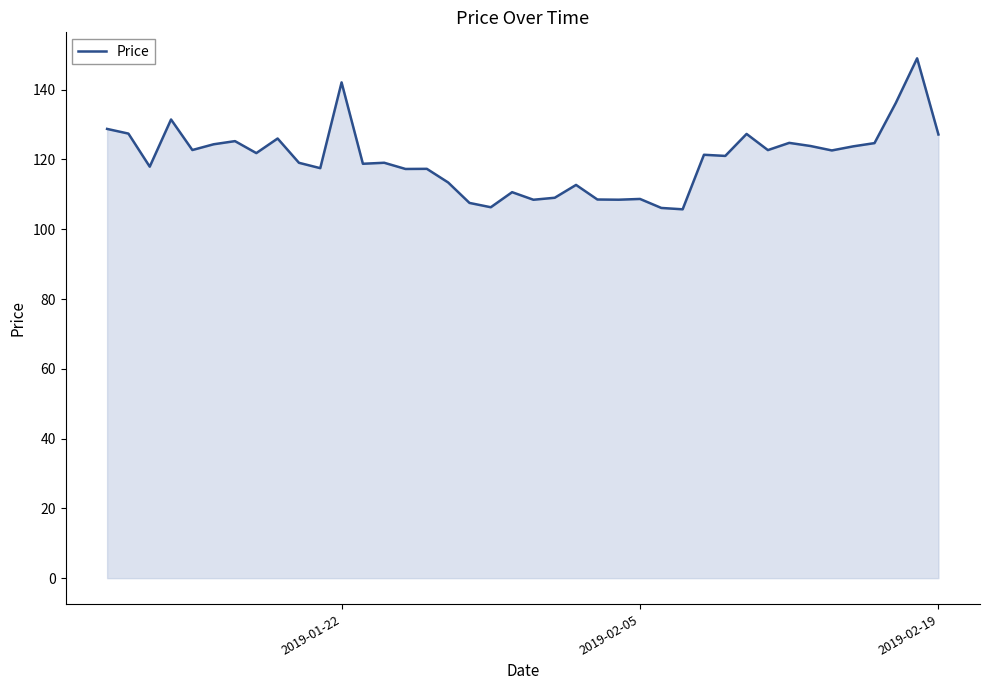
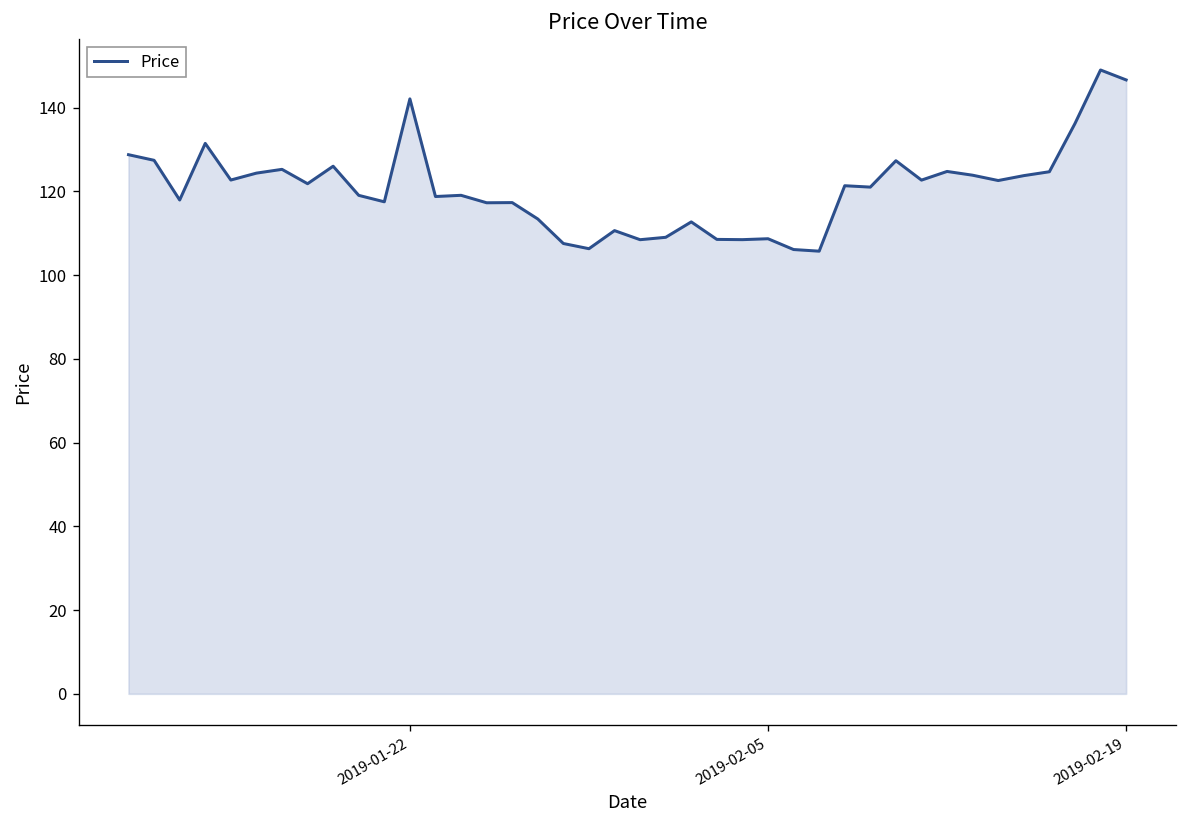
2019-02-19: 127 -> 147
